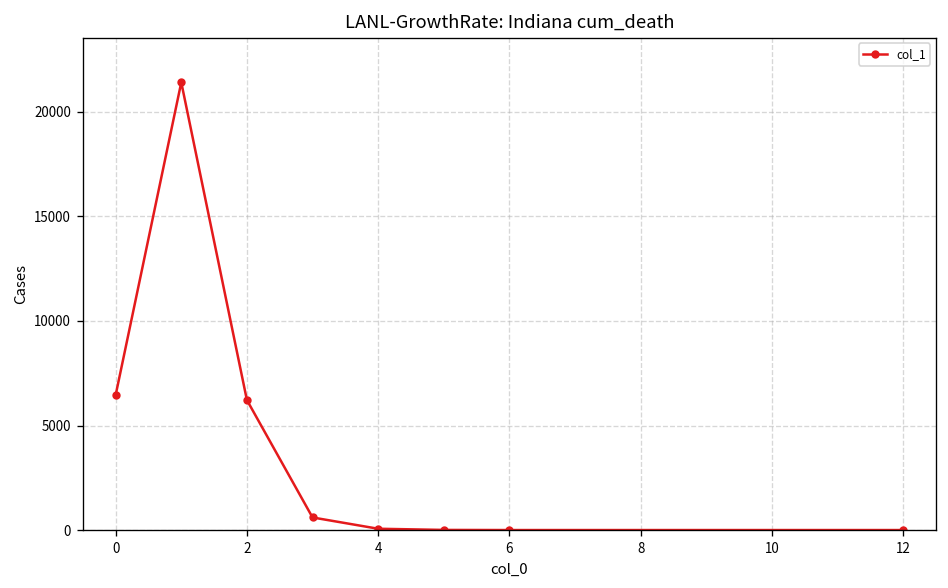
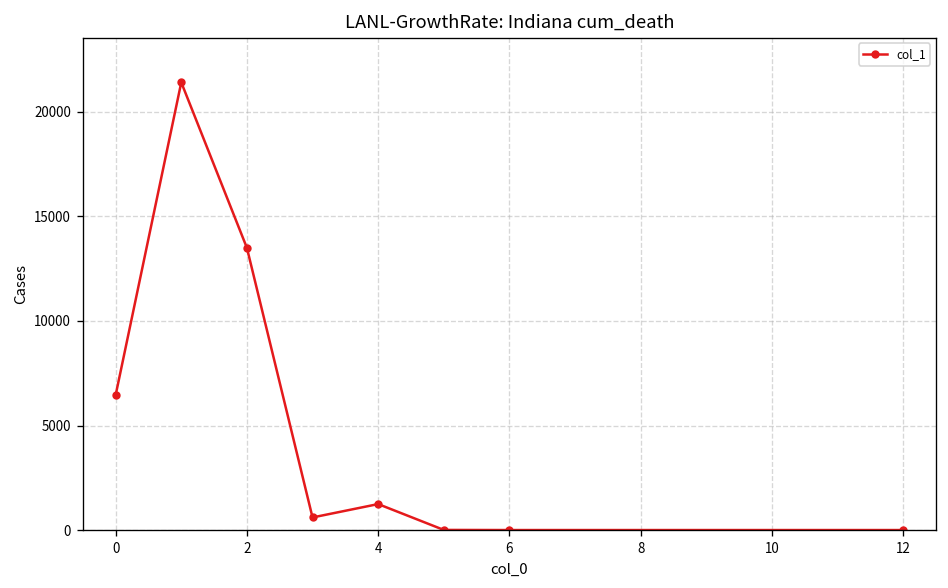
2: 6200 -> 13500
4: 100 -> 1200
